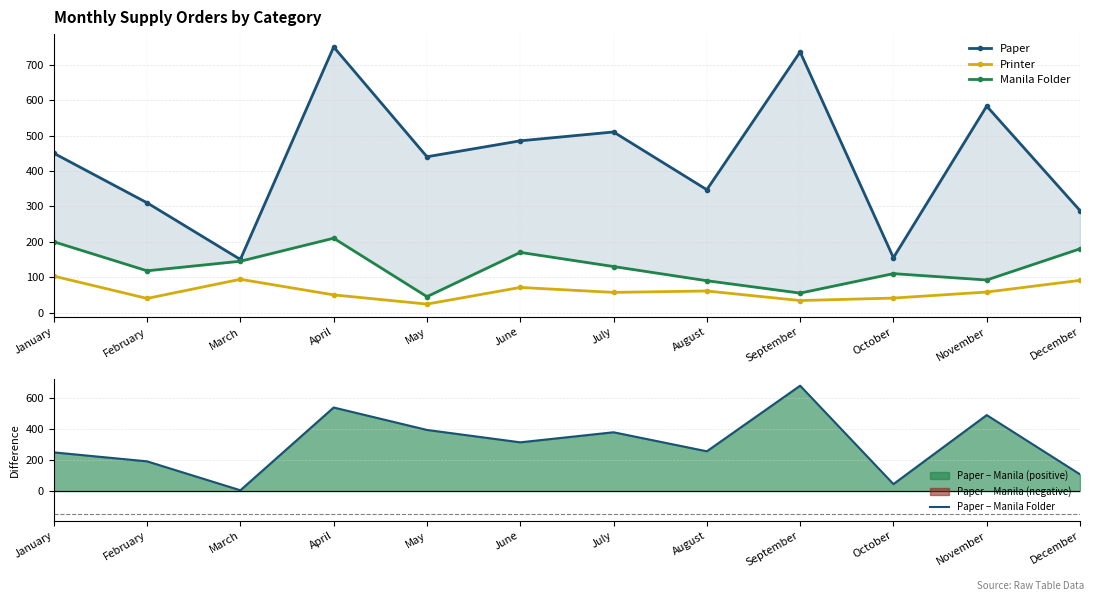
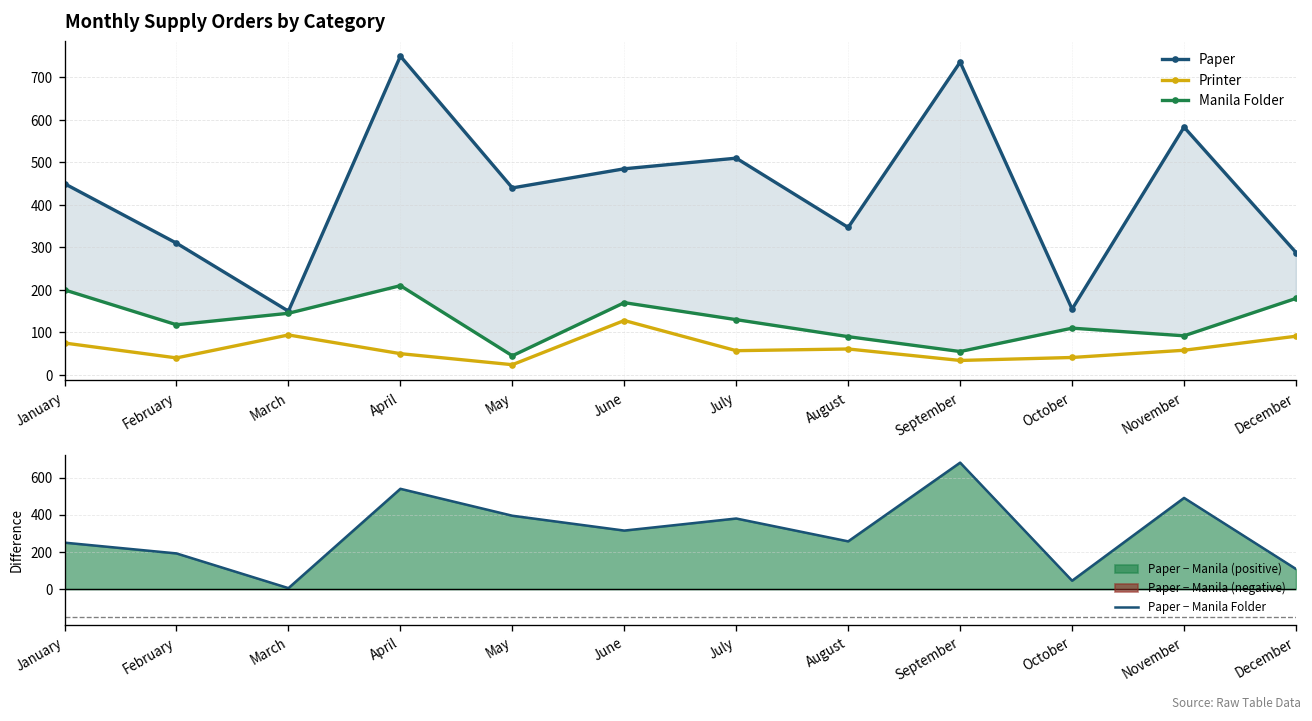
Monthly Supply Orders by Category, Printer, January: 100 -> 80
Monthly Supply Orders by Category, Printer, June: 70 -> 130
